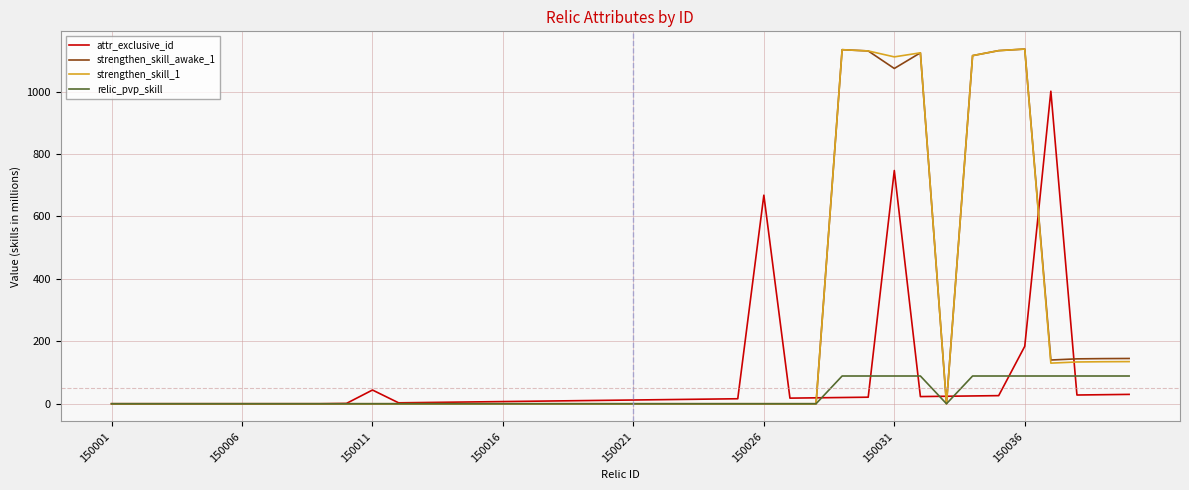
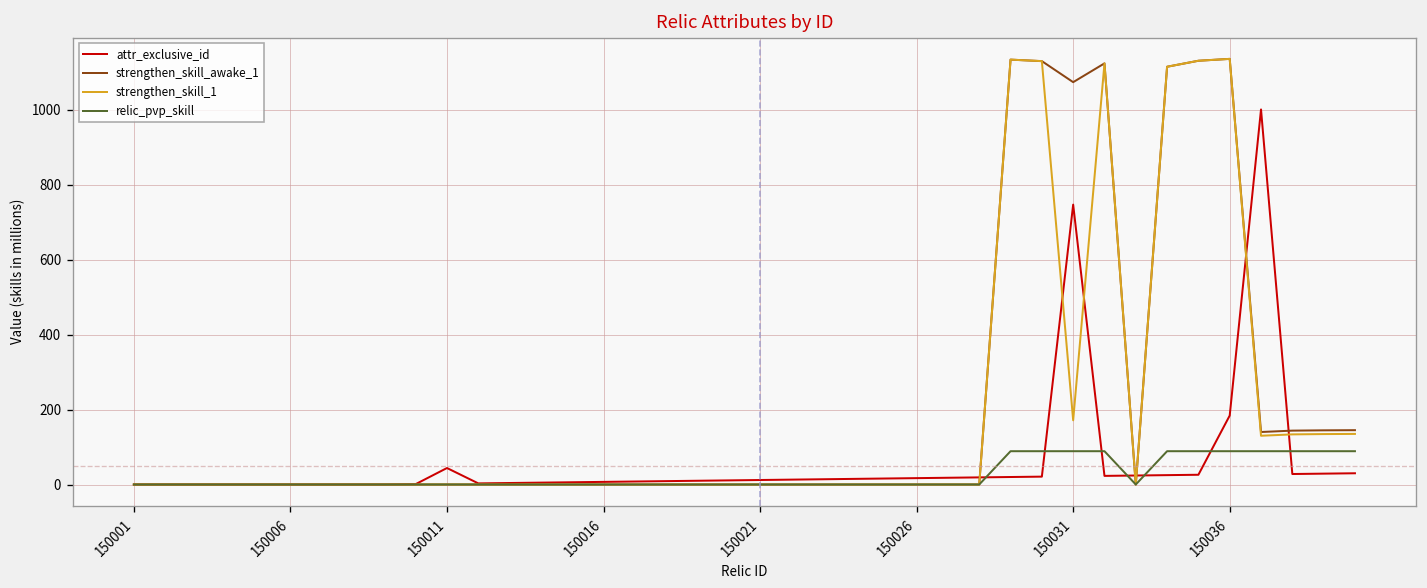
attr_exclusive_id, 150026: 670 -> 20
strengthen_skill_1, 150031: 1110 -> 170
